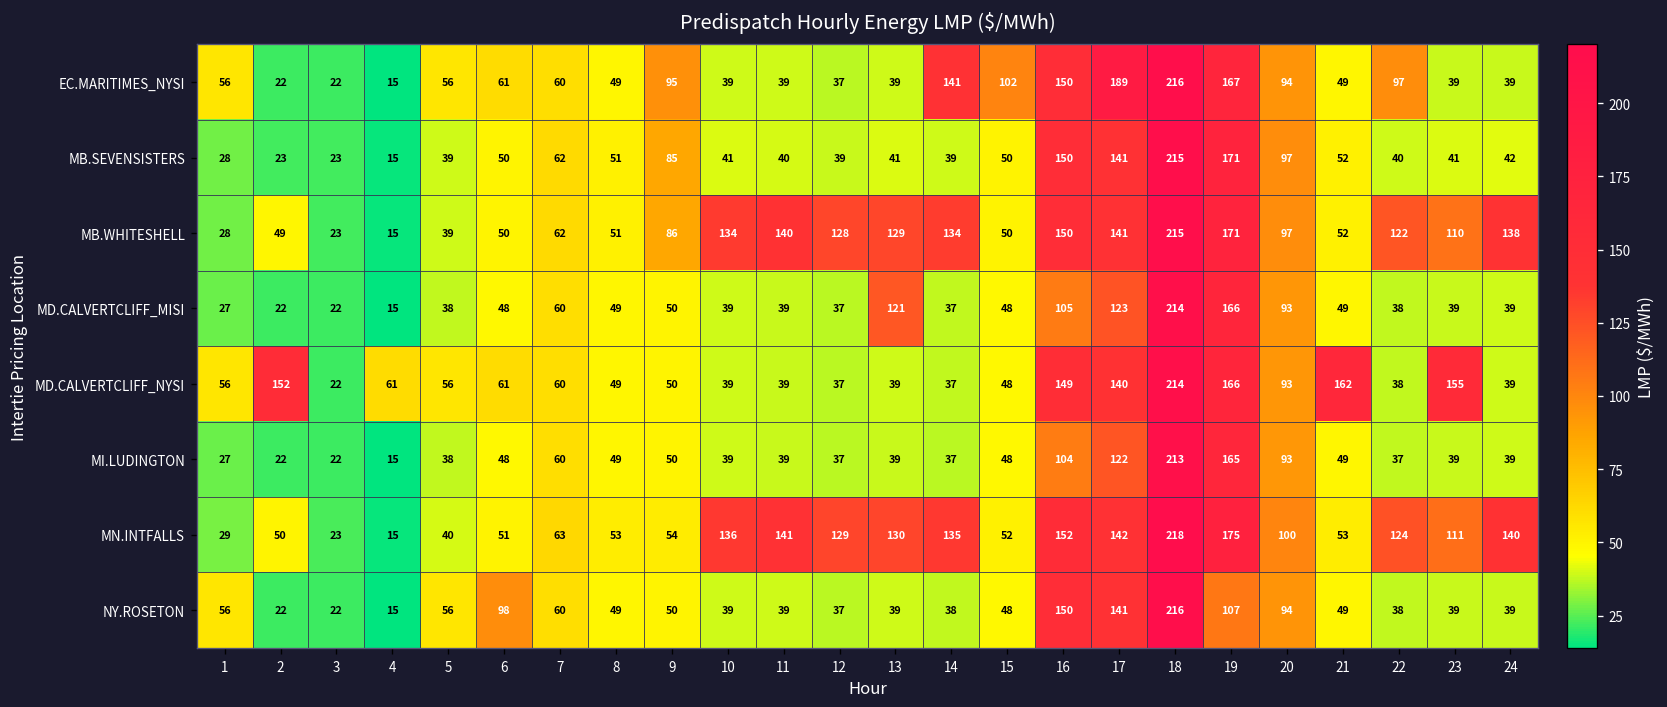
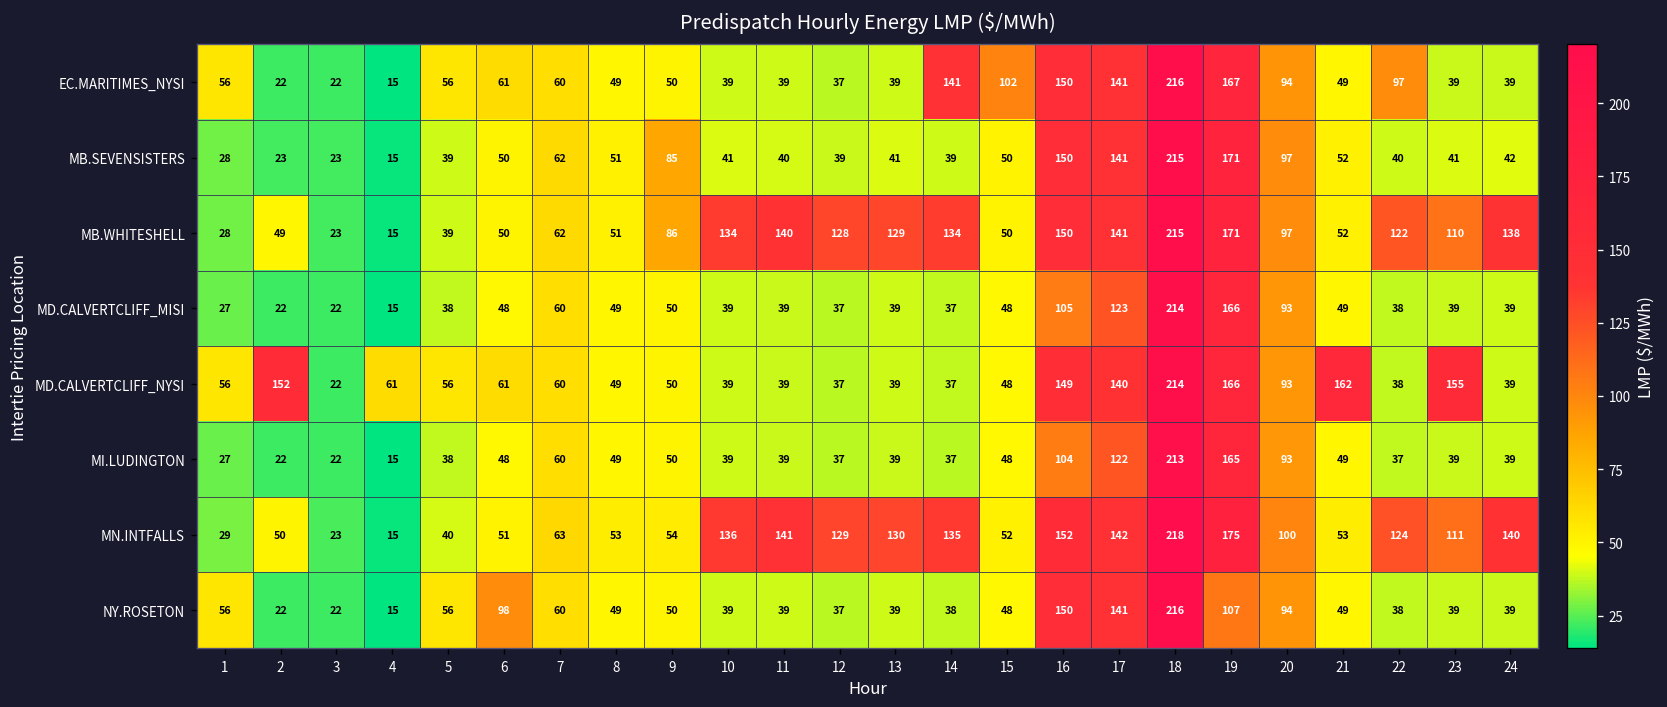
EC.MARITIMES_NYSI, 9: 95 -> 50
EC.MARITIMES_NYSI, 17: 189 -> 141
MD.CALVERTCLIFF_MISI, 13: 121 -> 39
